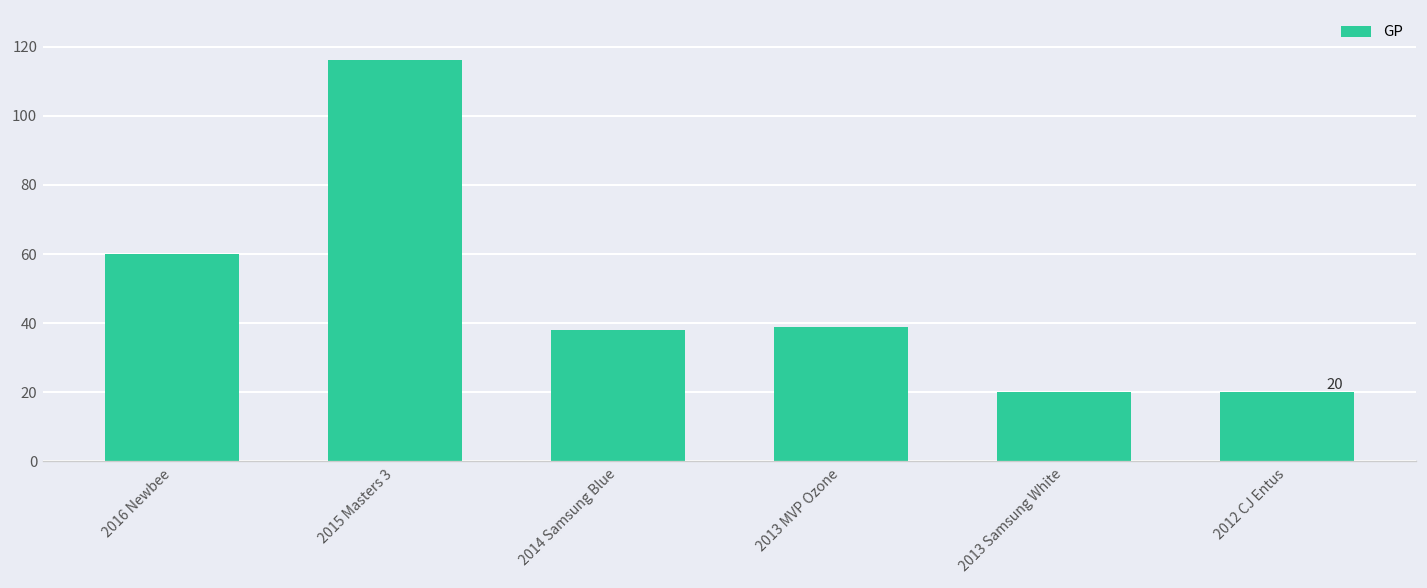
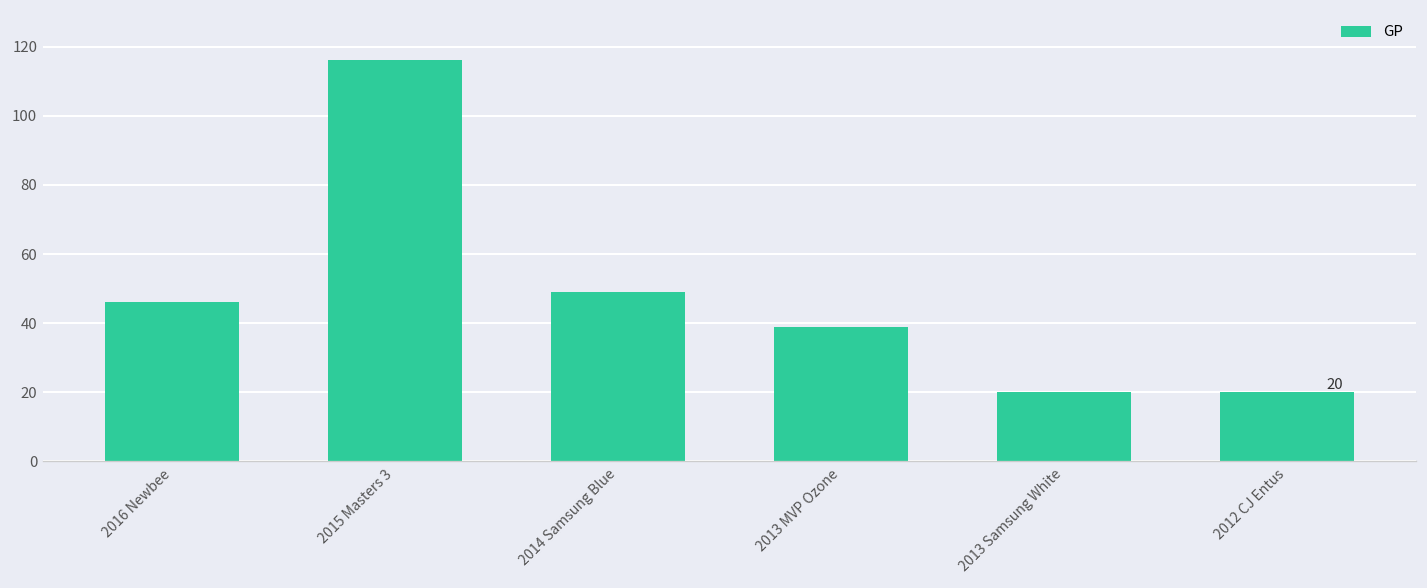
2016 Newbee: 60 -> 46
2014 Samsung Blue: 38 -> 49
